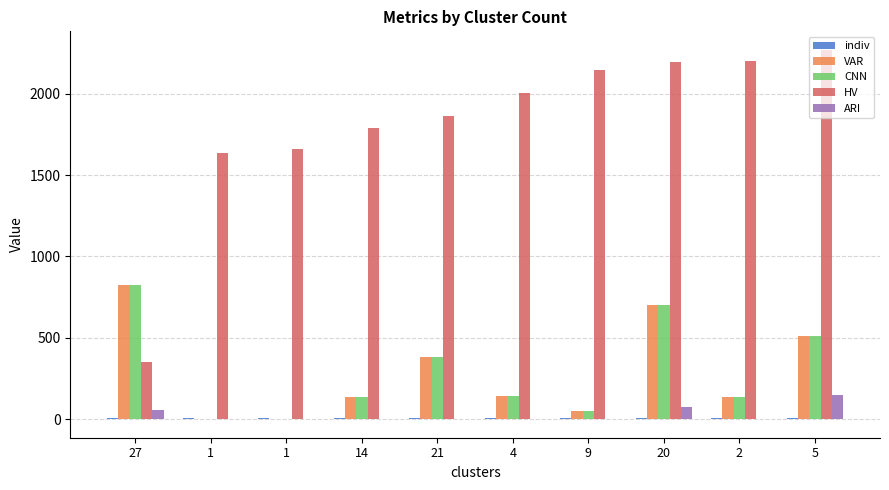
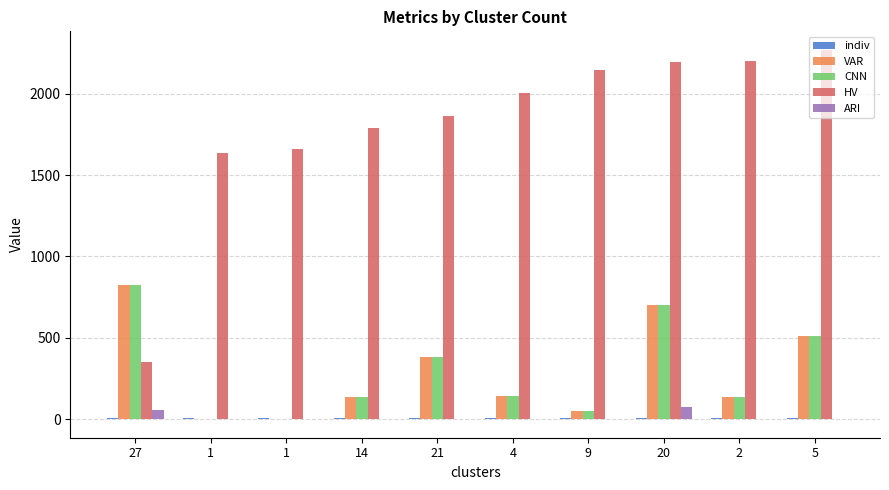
ARI, 5: 150 -> 0
